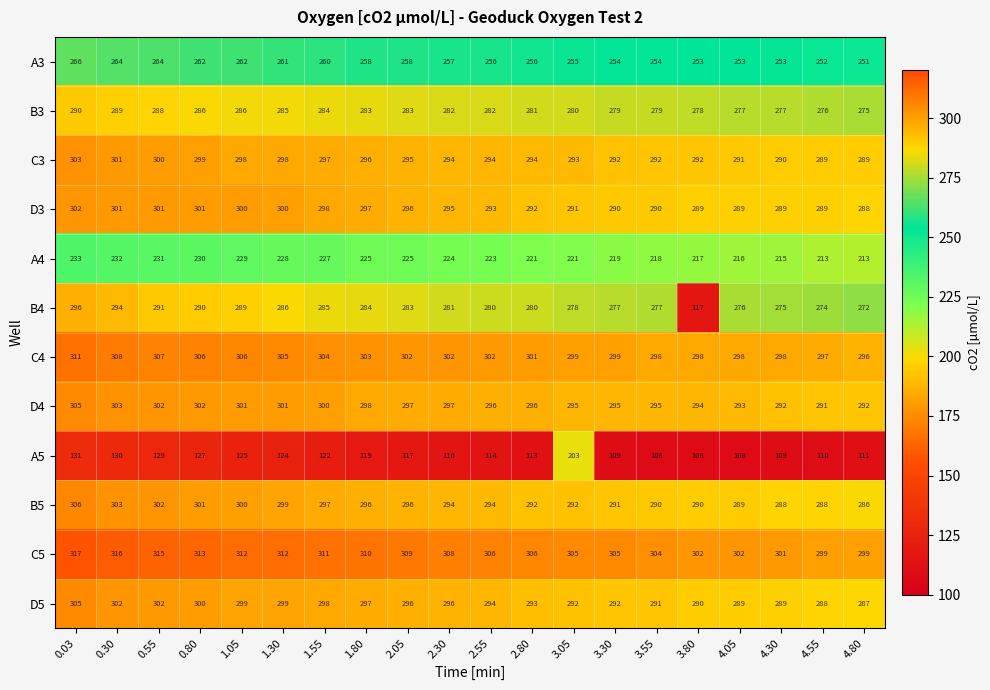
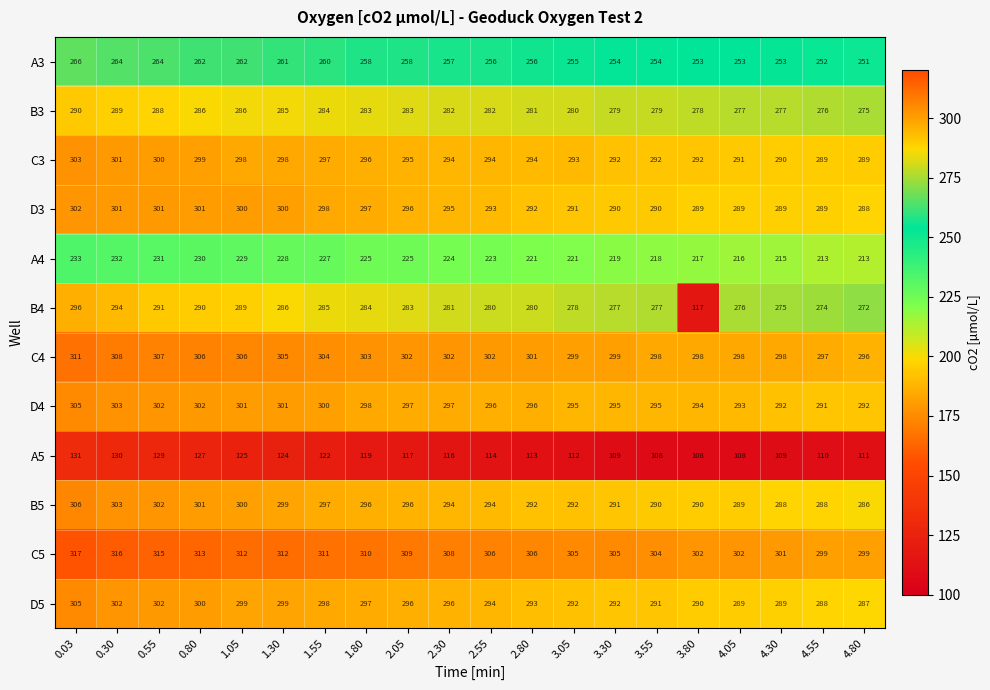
A5, 3.05: 203 -> 112
